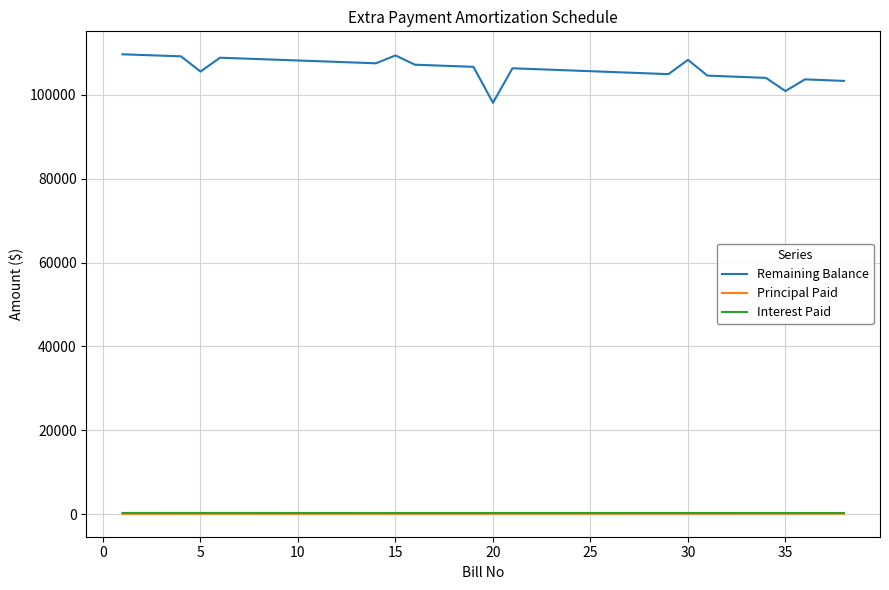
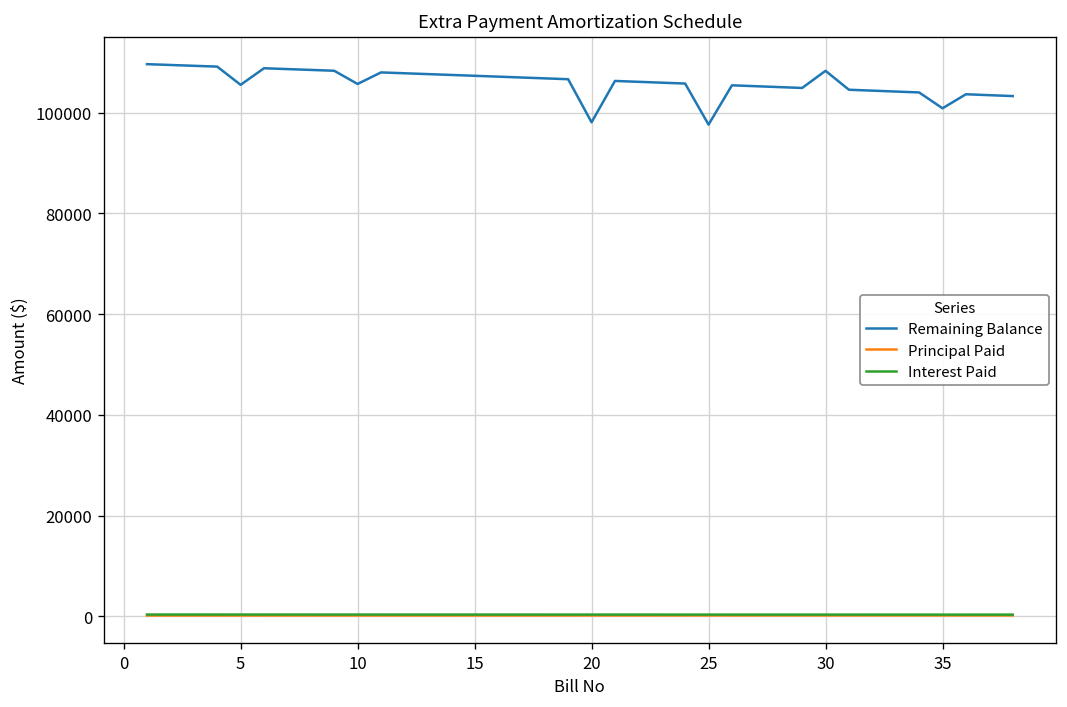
Remaining Balance, 10: 108000 -> 106000
Remaining Balance, 15: 109000 -> 107000
Remaining Balance, 25: 106000 -> 98000
